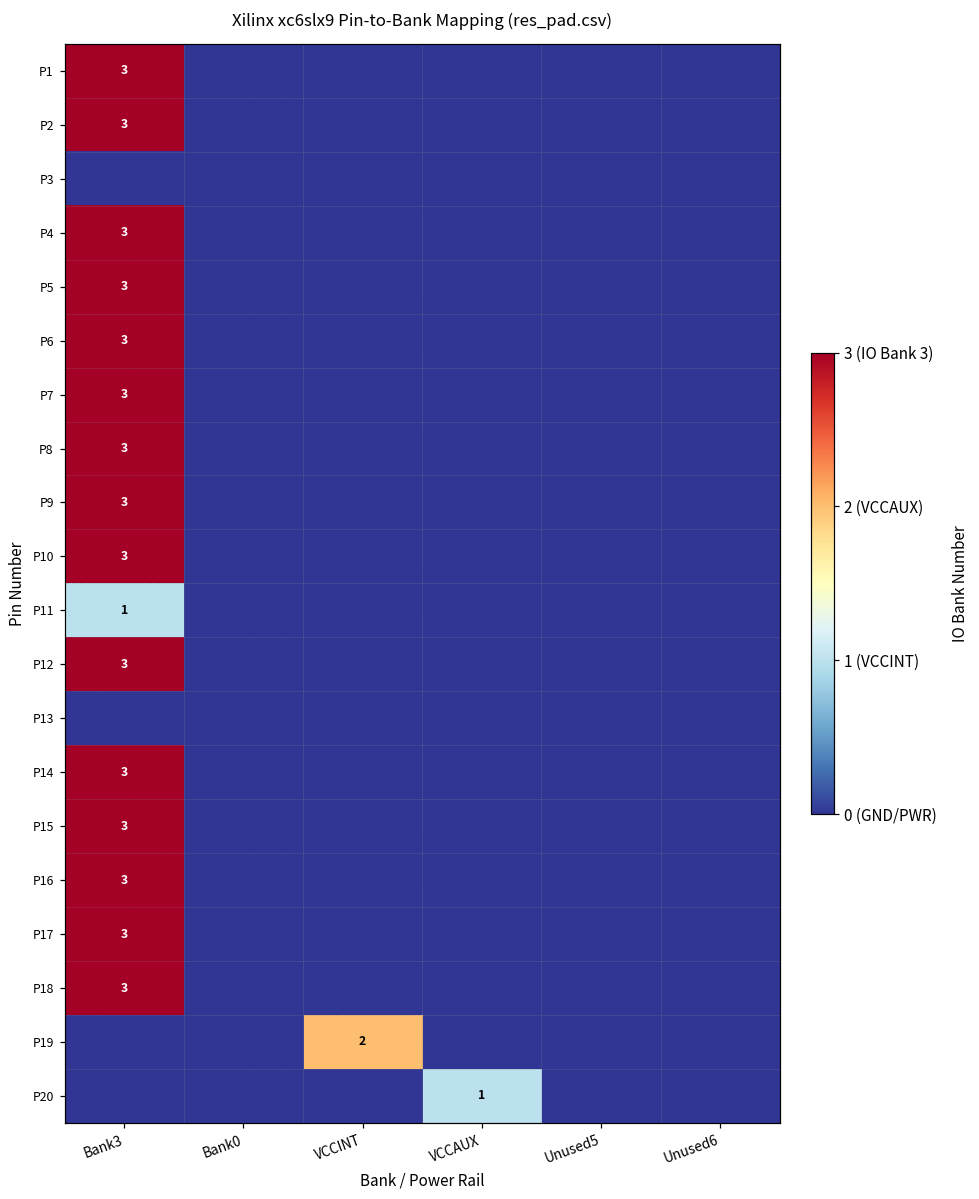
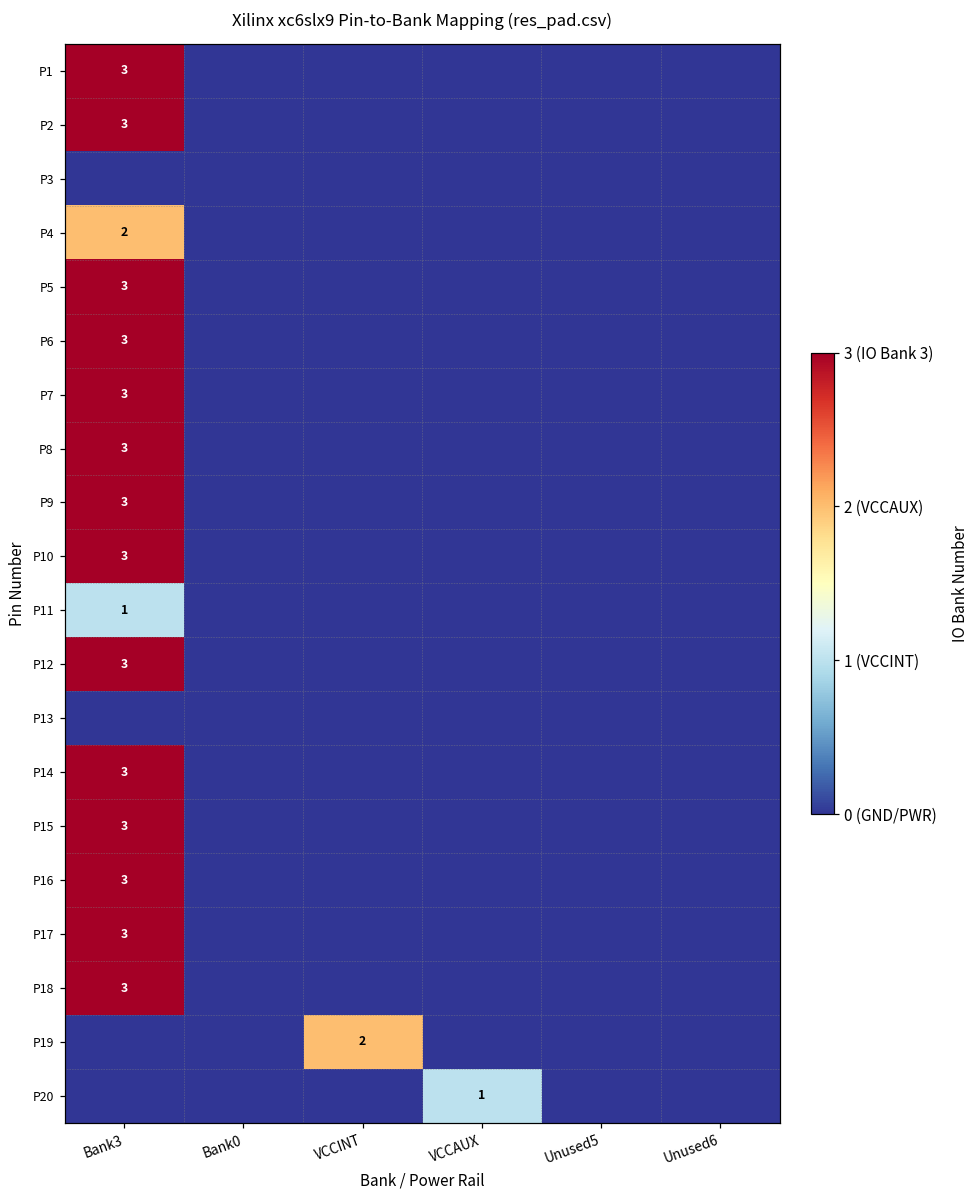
P4, Bank3: 3 -> 2
